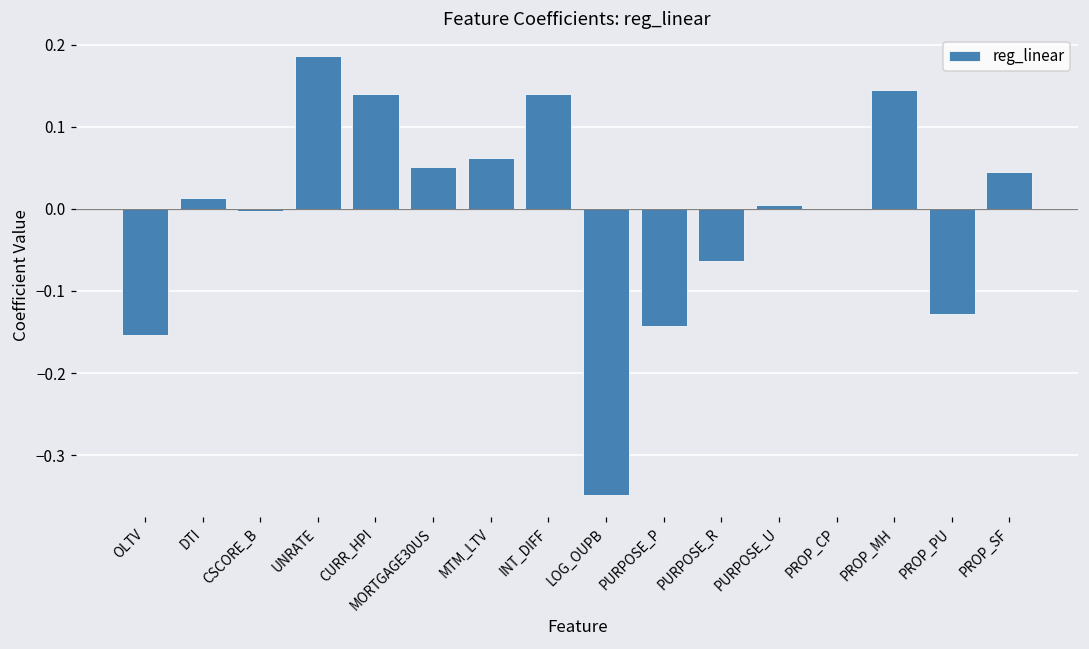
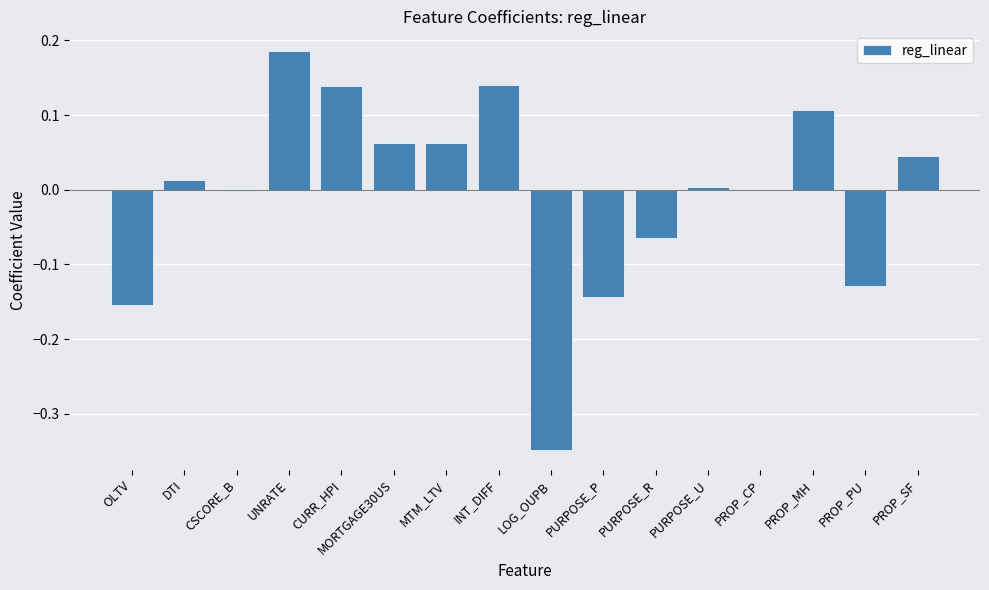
MORTGAGE30US: 0.05 -> 0.06
PROP_MH: 0.14 -> 0.11
